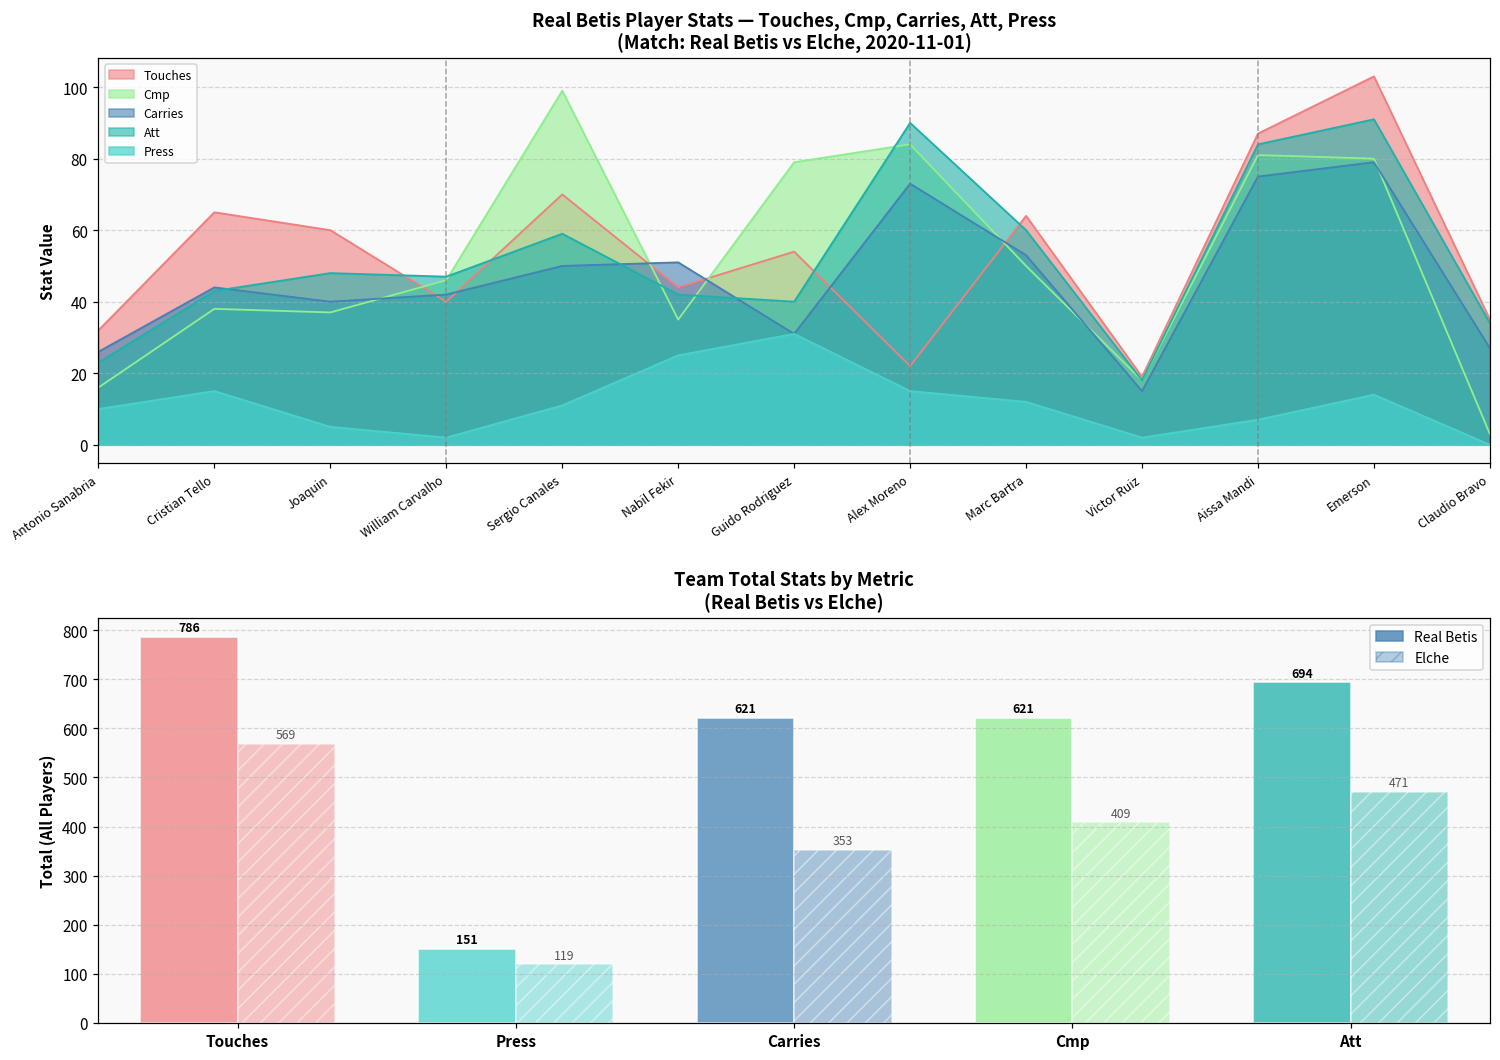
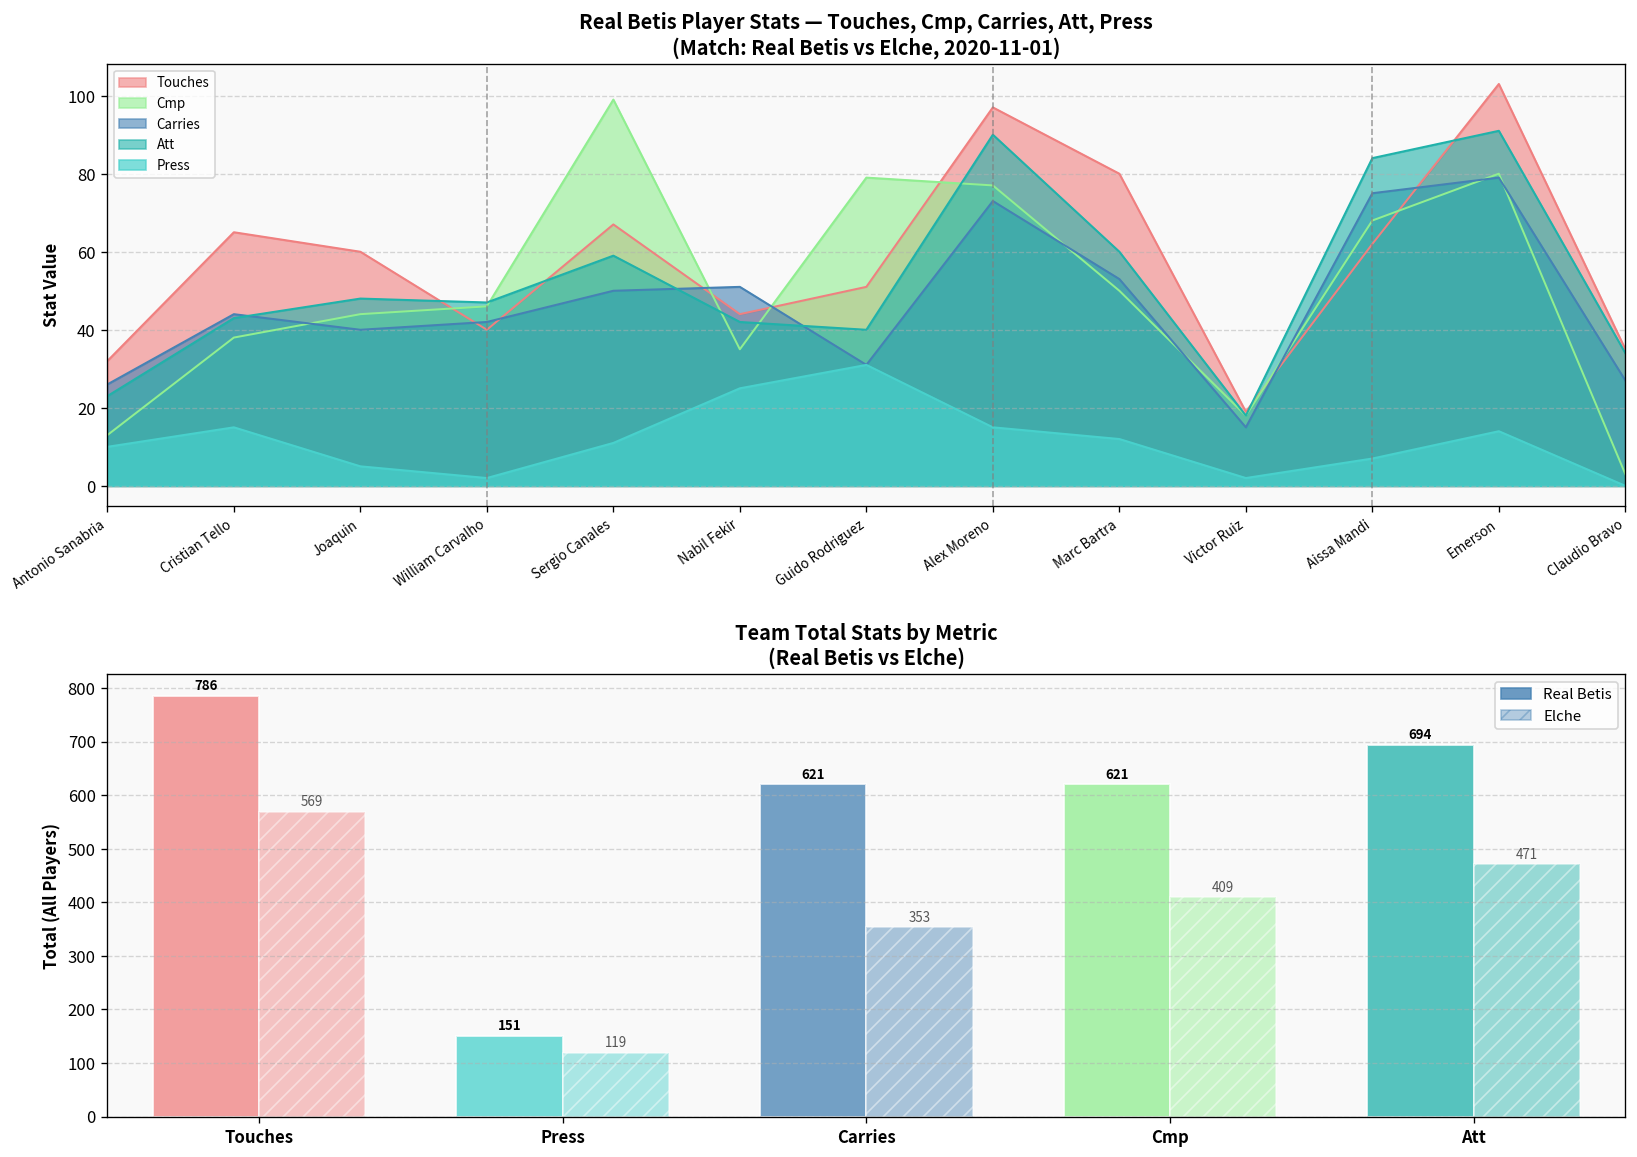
Real Betis Player Stats — Touches, Cmp, Carries, Att, Press (Match: Real Betis vs Elche, 2020-11-01), Cmp, Antonio Sanabria: 16 -> 13
Real Betis Player Stats — Touches, Cmp, Carries, Att, Press (Match: Real Betis vs Elche, 2020-11-01), Cmp, Joaquin: 37 -> 44
Real Betis Player Stats — Touches, Cmp, Carries, Att, Press (Match: Real Betis vs Elche, 2020-11-01), Touches, Sergio Canales: 70 -> 67
Real Betis Player Stats — Touches, Cmp, Carries, Att, Press (Match: Real Betis vs Elche, 2020-11-01), Touches, Guido Rodriguez: 54 -> 51
Real Betis Player Stats — Touches, Cmp, Carries, Att, Press (Match: Real Betis vs Elche, 2020-11-01), Touches, Alex Moreno: 22 -> 97
Real Betis Player Stats — Touches, Cmp, Carries, Att, Press (Match: Real Betis vs Elche, 2020-11-01), Cmp, Alex Moreno: 84 -> 77
Real Betis Player Stats — Touches, Cmp, Carries, Att, Press (Match: Real Betis vs Elche, 2020-11-01), Touches, Marc Bartra: 64 -> 80
Real Betis Player Stats — Touches, Cmp, Carries, Att, Press (Match: Real Betis vs Elche, 2020-11-01), Touches, Aissa Mandi: 87 -> 62
Real Betis Player Stats — Touches, Cmp, Carries, Att, Press (Match: Real Betis vs Elche, 2020-11-01), Cmp, Aissa Mandi: 81 -> 68
